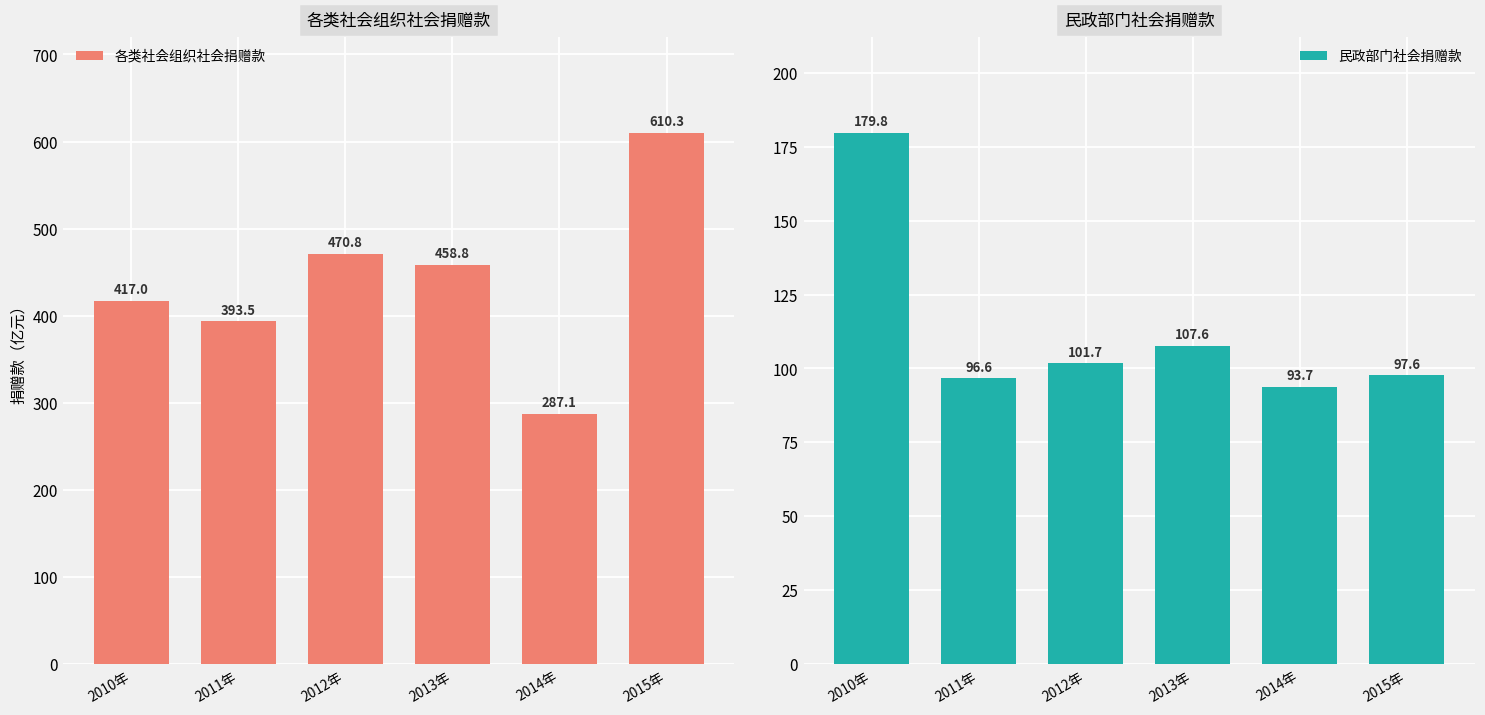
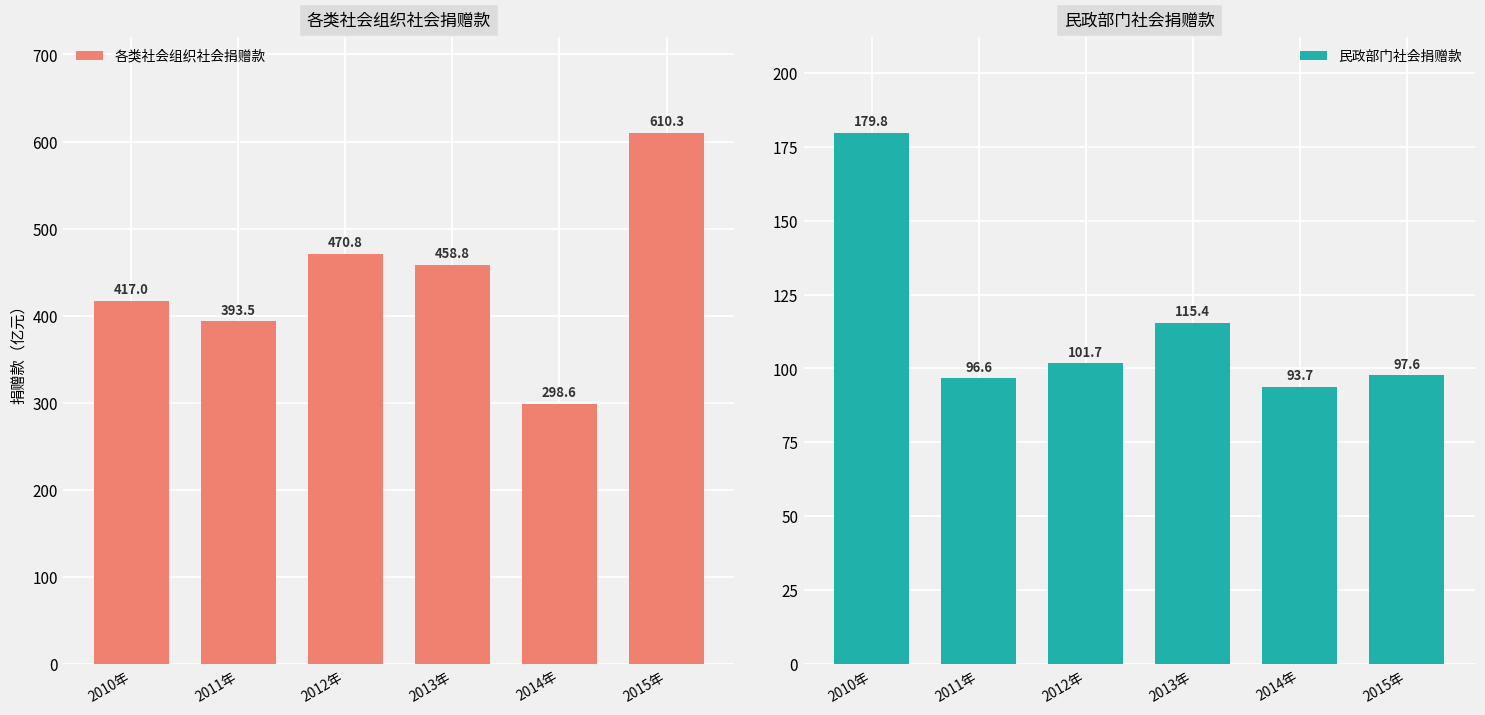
各类社会组织社会捐赠款, 2014年: 287.1 -> 298.6
民政部门社会捐赠款, 2013年: 107.6 -> 115.4
